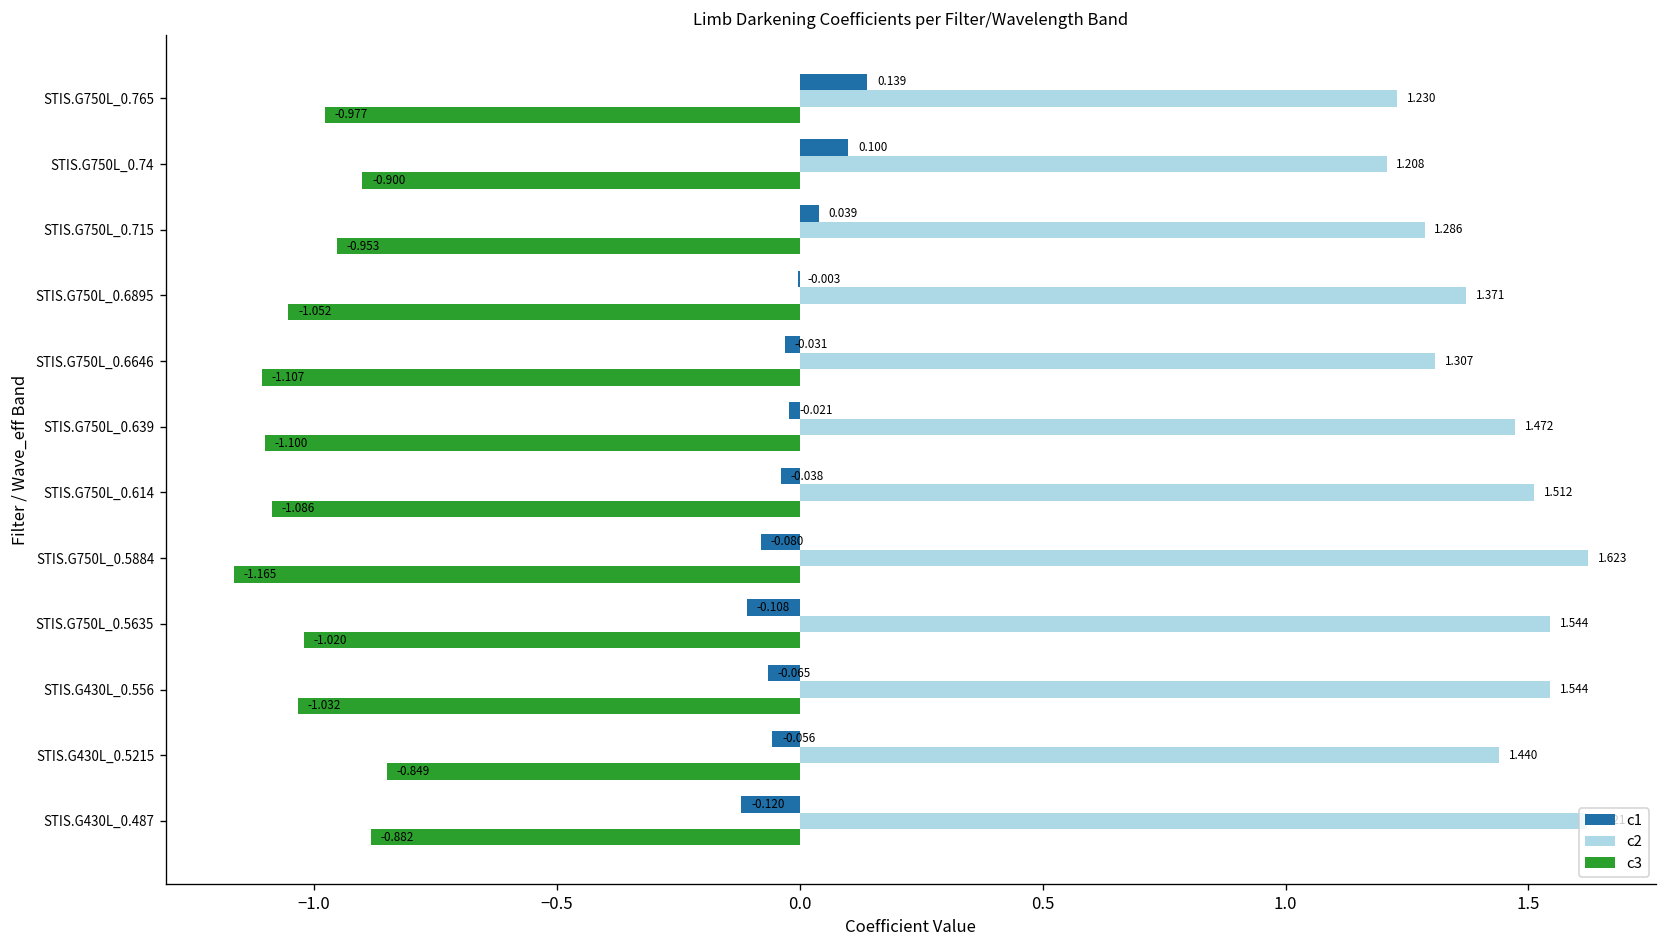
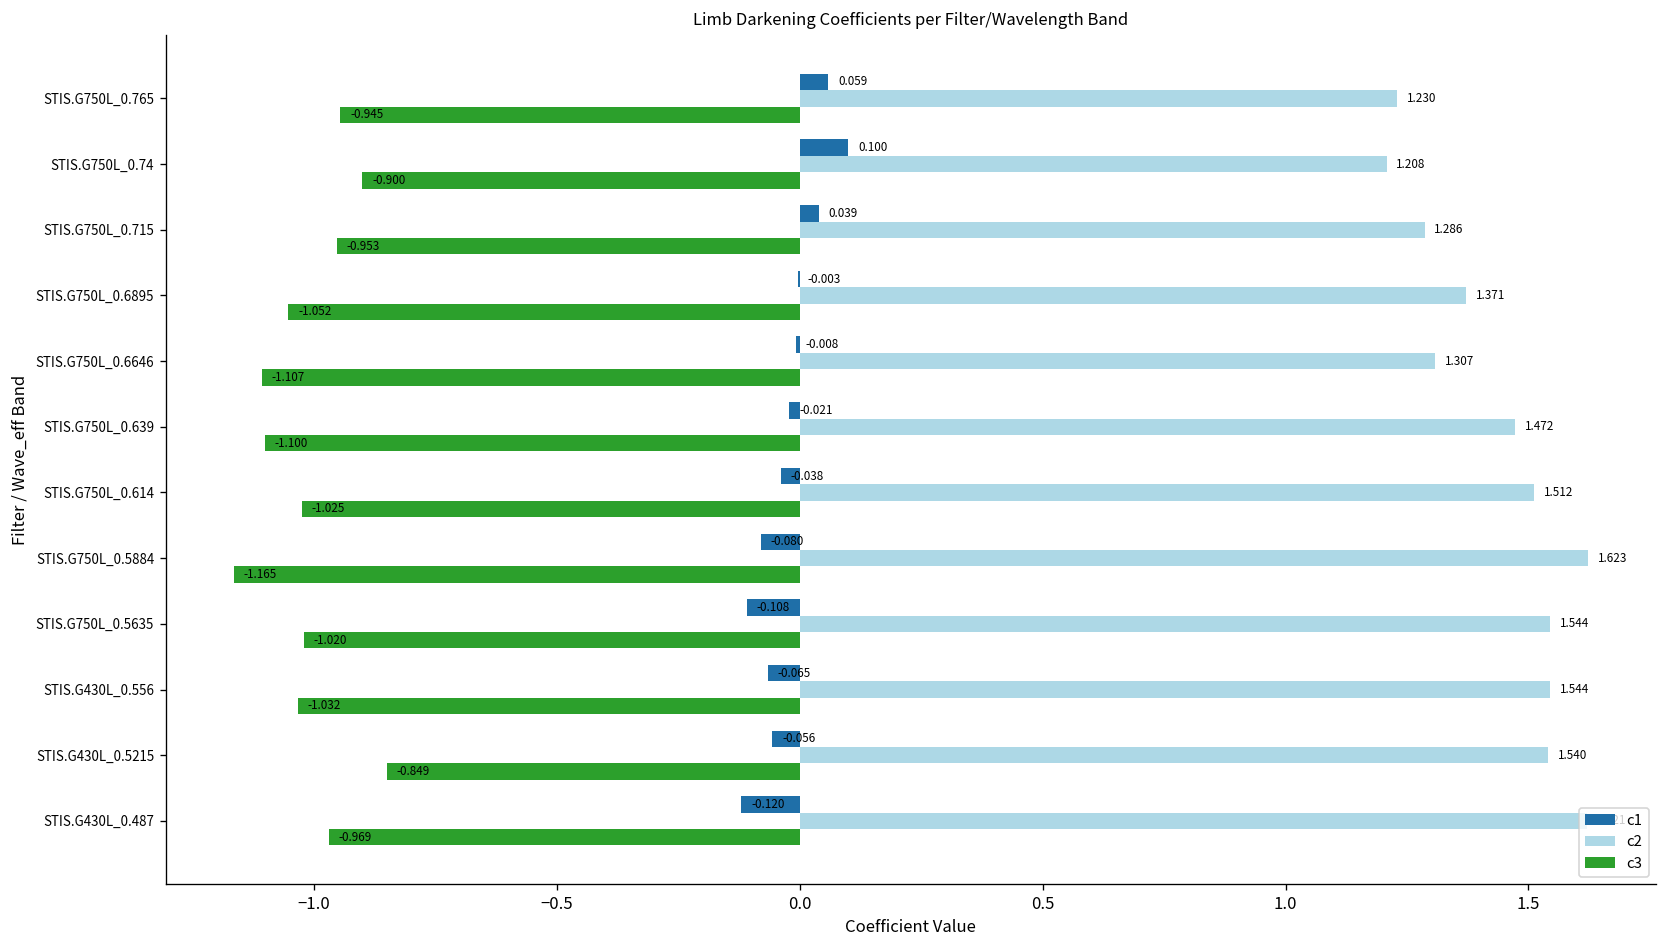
c1, STIS.G750L_0.765: 0.139 -> 0.059
c3, STIS.G750L_0.765: -0.977 -> -0.945
c1, STIS.G750L_0.6646: -0.031 -> -0.008
c3, STIS.G750L_0.614: -1.086 -> -1.025
c2, STIS.G430L_0.5215: 1.440 -> 1.540
c3, STIS.G430L_0.487: -0.882 -> -0.969
